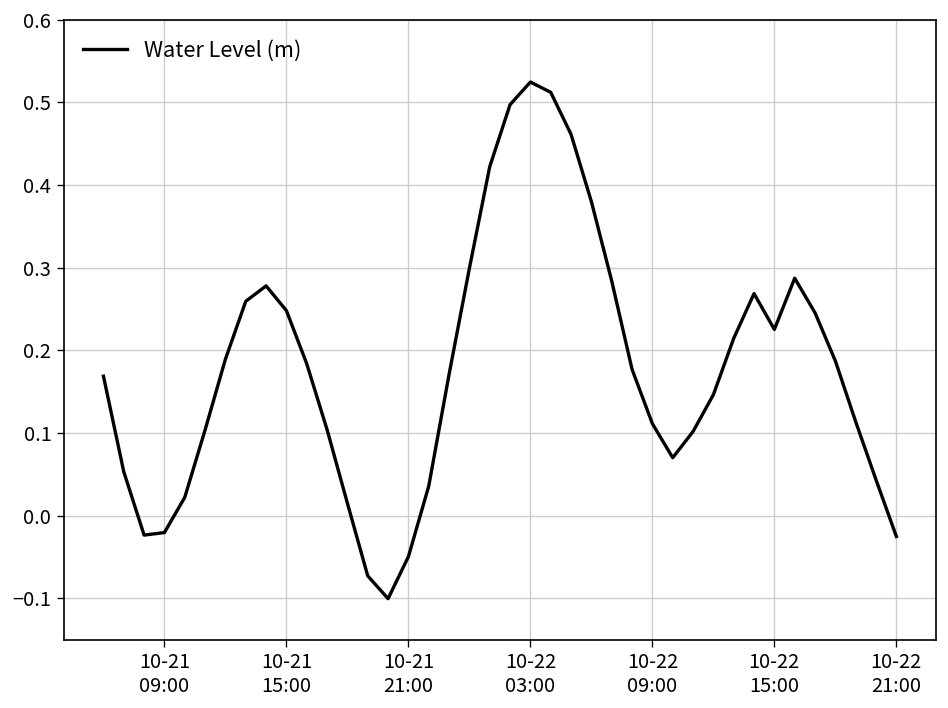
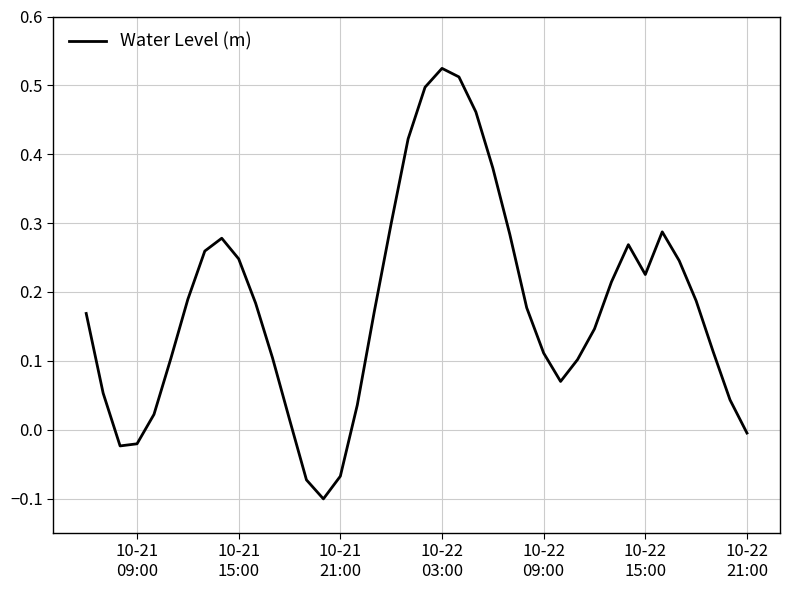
10-21 21:00: -0.05 -> -0.07
10-22 21:00: -0.03 -> 0.00
